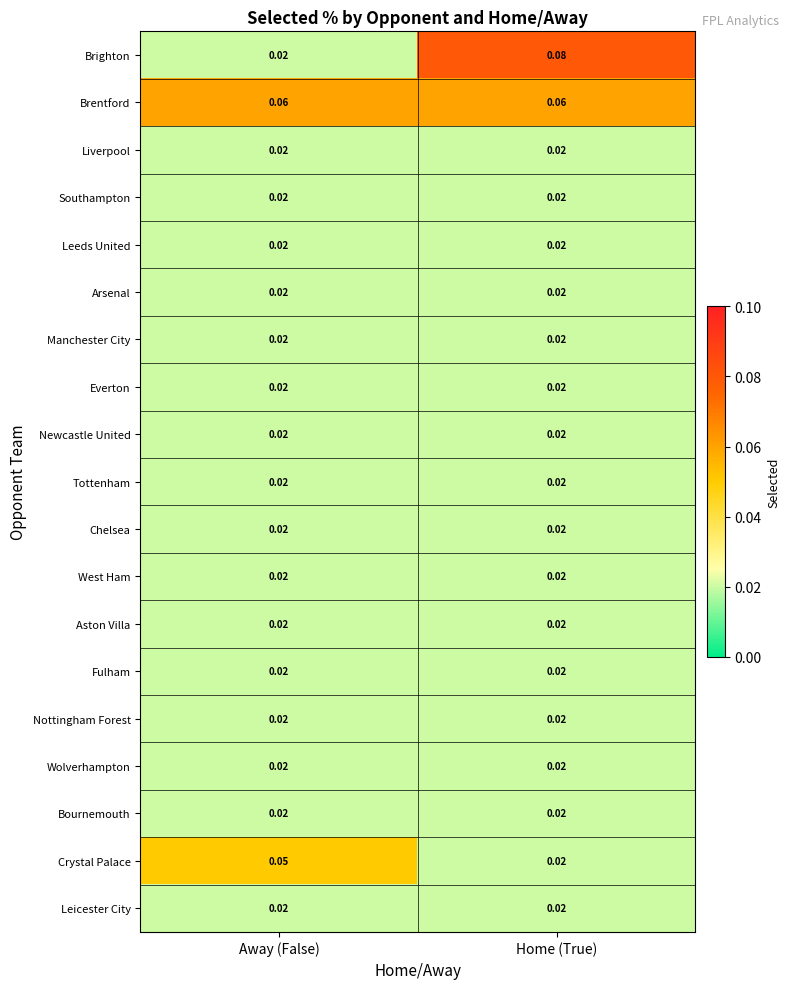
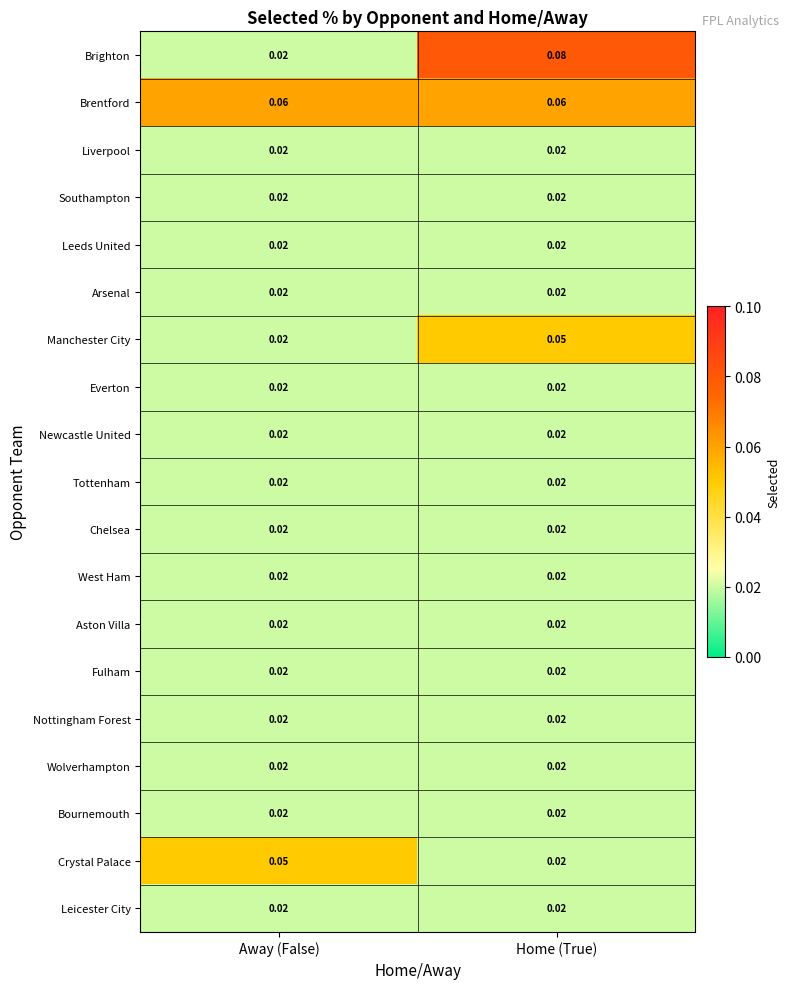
Manchester City, Home (True): 0.02 -> 0.05
